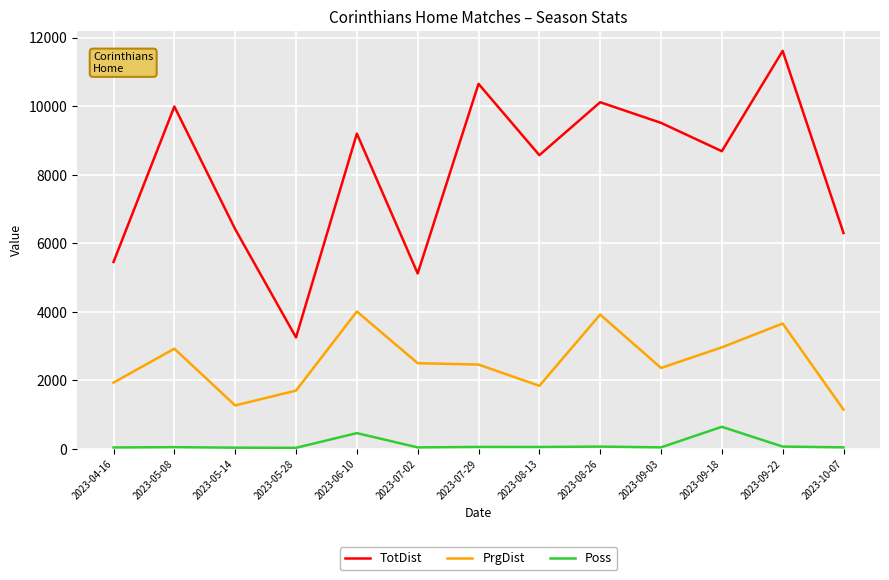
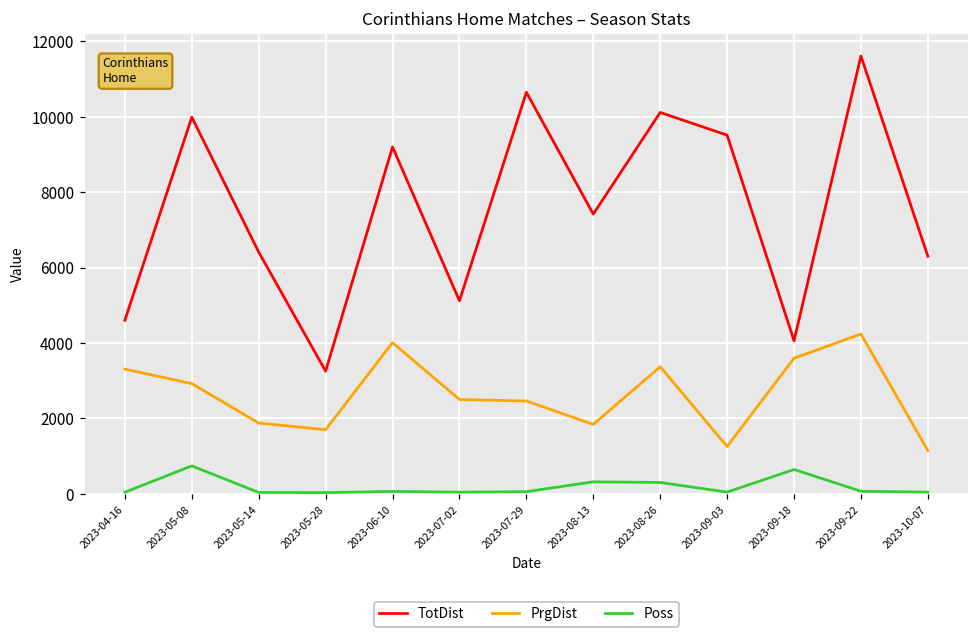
TotDist, 2023-04-16: 5500 -> 4600
PrgDist, 2023-04-16: 1900 -> 3300
Poss, 2023-05-08: 0 -> 700
PrgDist, 2023-05-14: 1300 -> 1900
Poss, 2023-06-10: 500 -> 100
TotDist, 2023-08-13: 8600 -> 7400
Poss, 2023-08-13: 100 -> 300
PrgDist, 2023-08-26: 3900 -> 3400
Poss, 2023-08-26: 100 -> 300
PrgDist, 2023-09-03: 2400 -> 1300
TotDist, 2023-09-18: 8700 -> 4100
PrgDist, 2023-09-18: 3000 -> 3600
PrgDist, 2023-09-22: 3700 -> 4200
